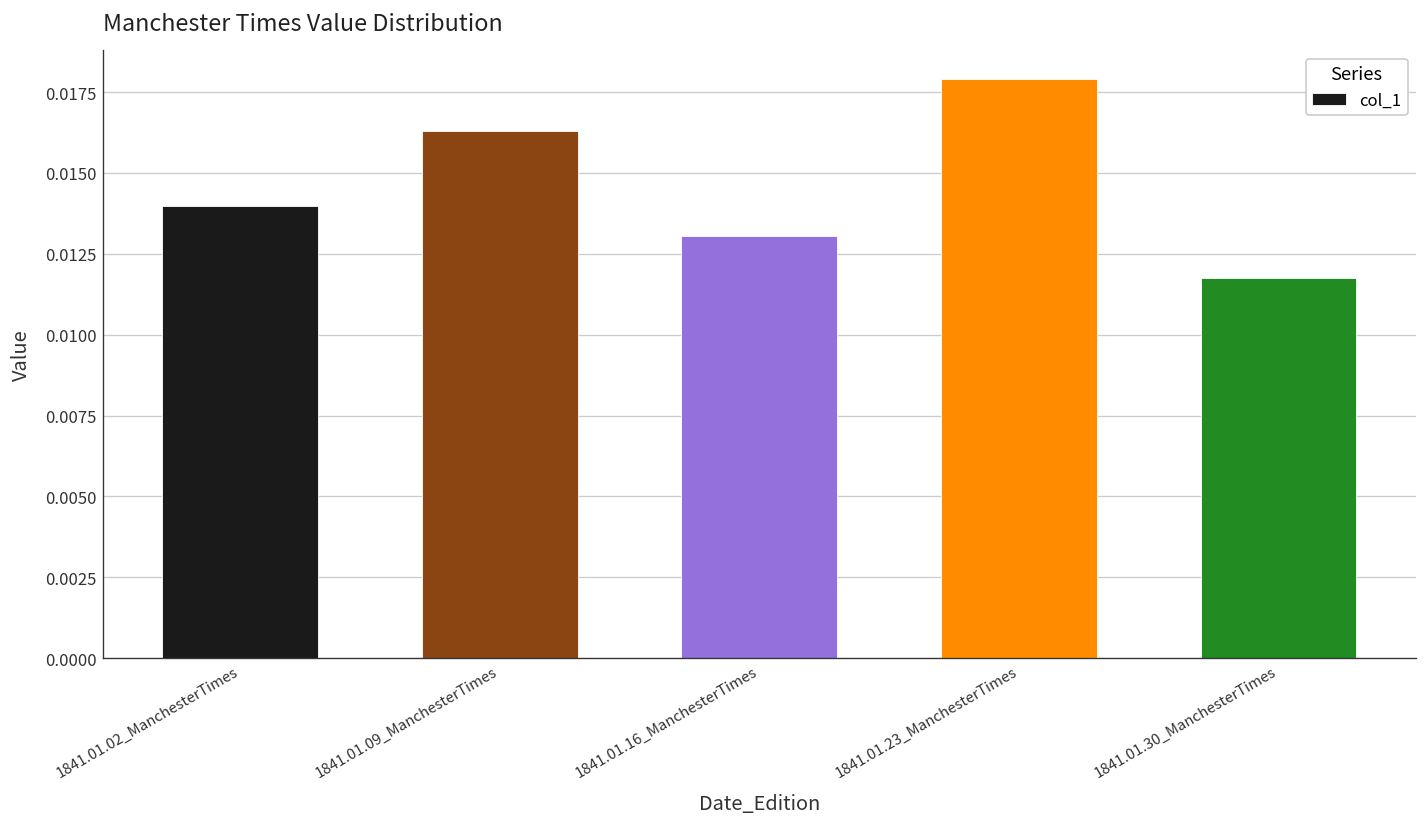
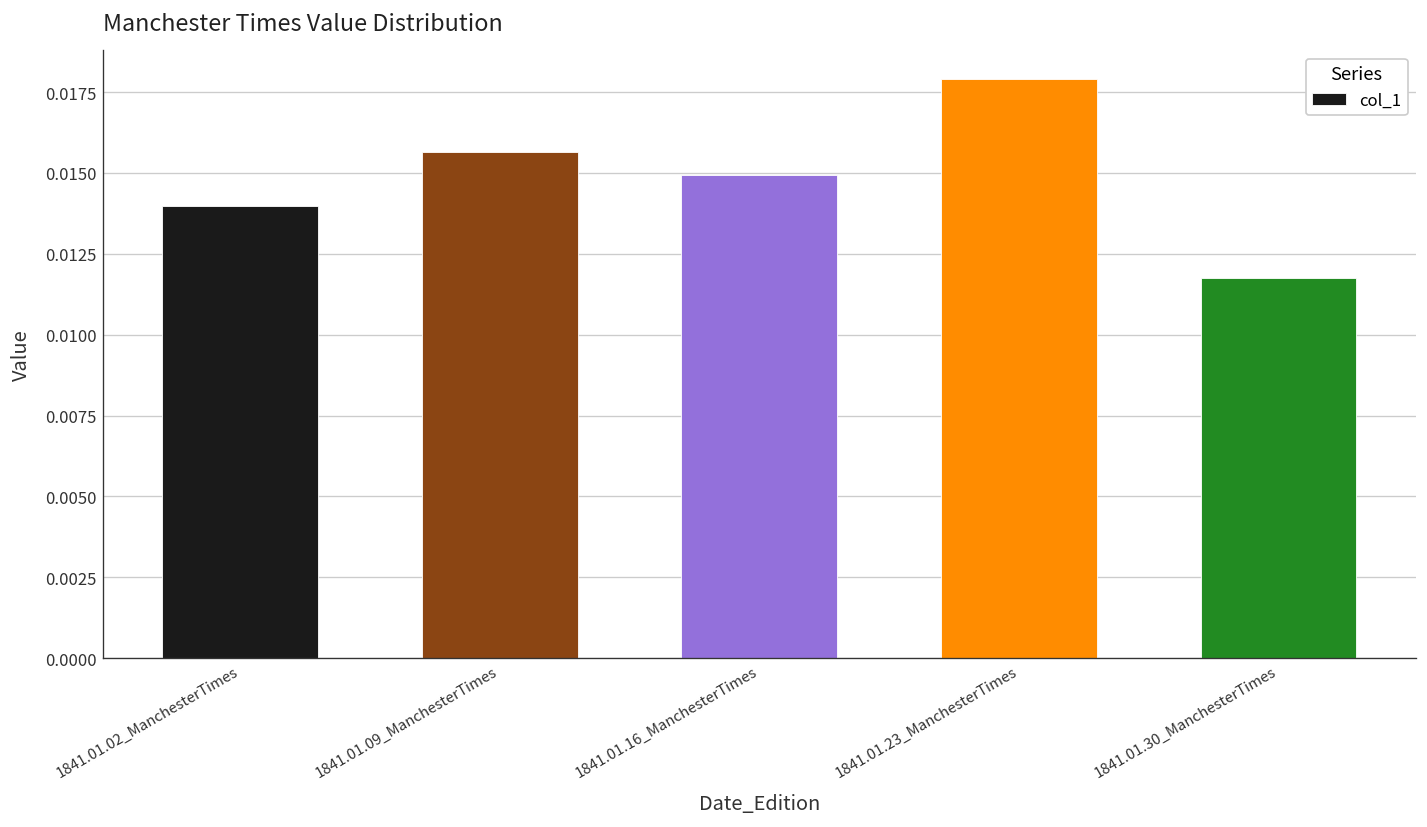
1841.01.09_ManchesterTimes: 0.0163 -> 0.0156
1841.01.16_ManchesterTimes: 0.0131 -> 0.0149
